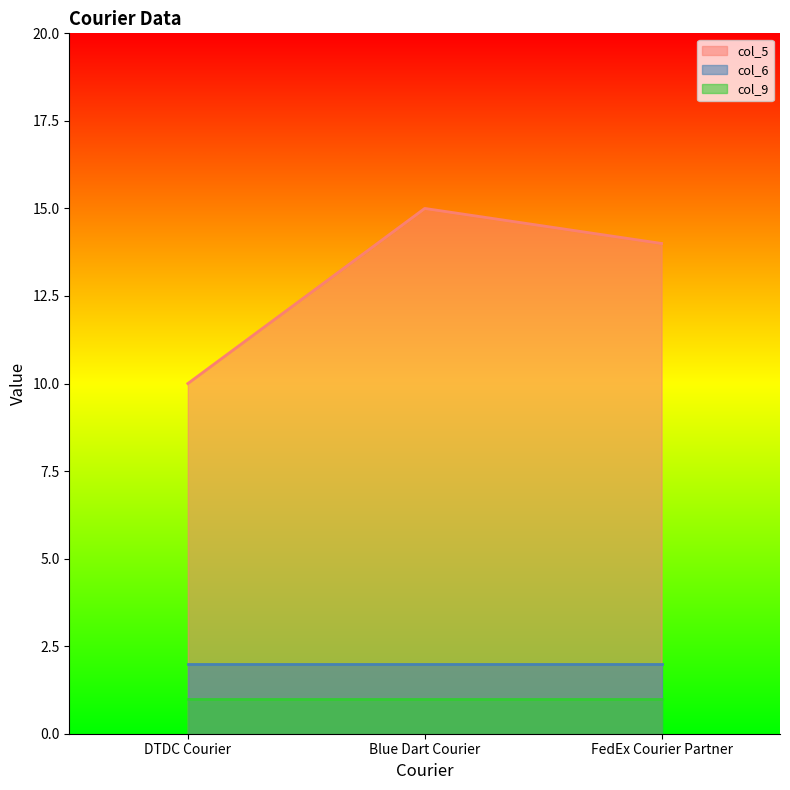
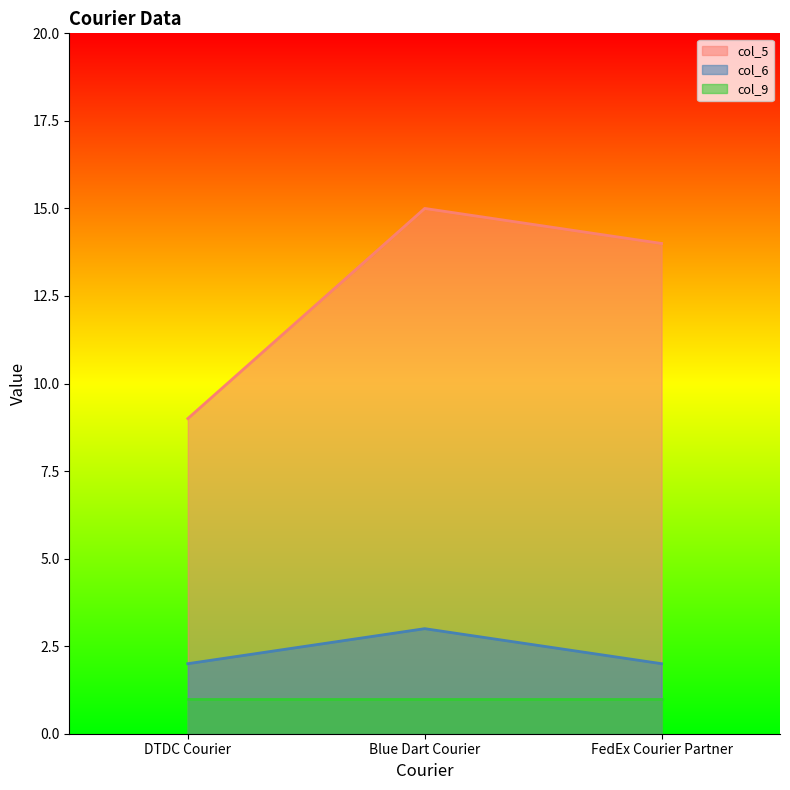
col_5, DTDC Courier: 10 -> 9
col_6, Blue Dart Courier: 2 -> 3
